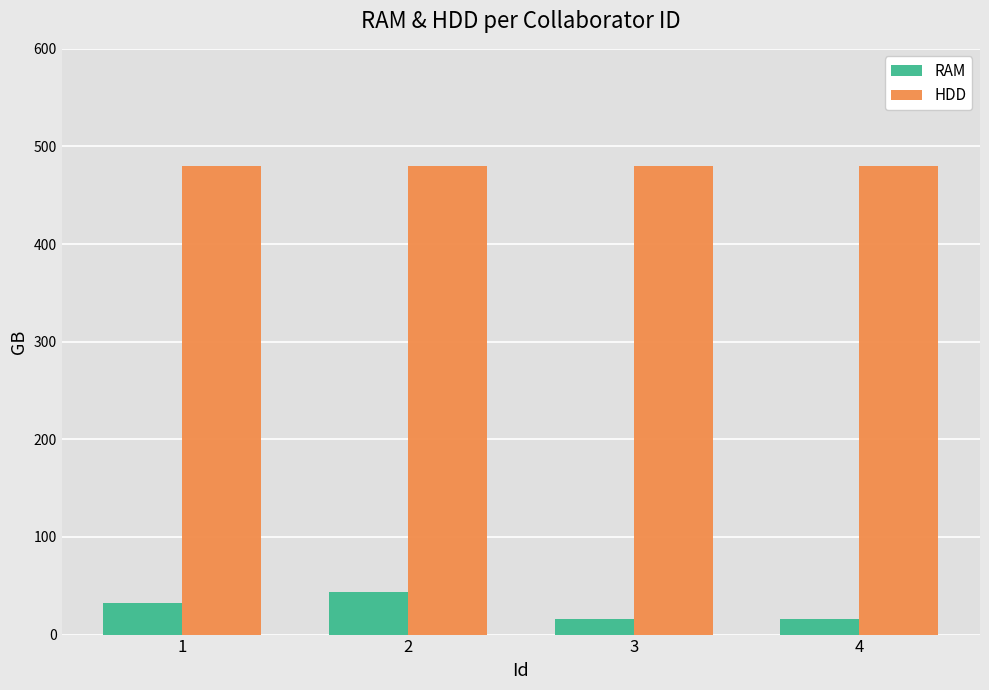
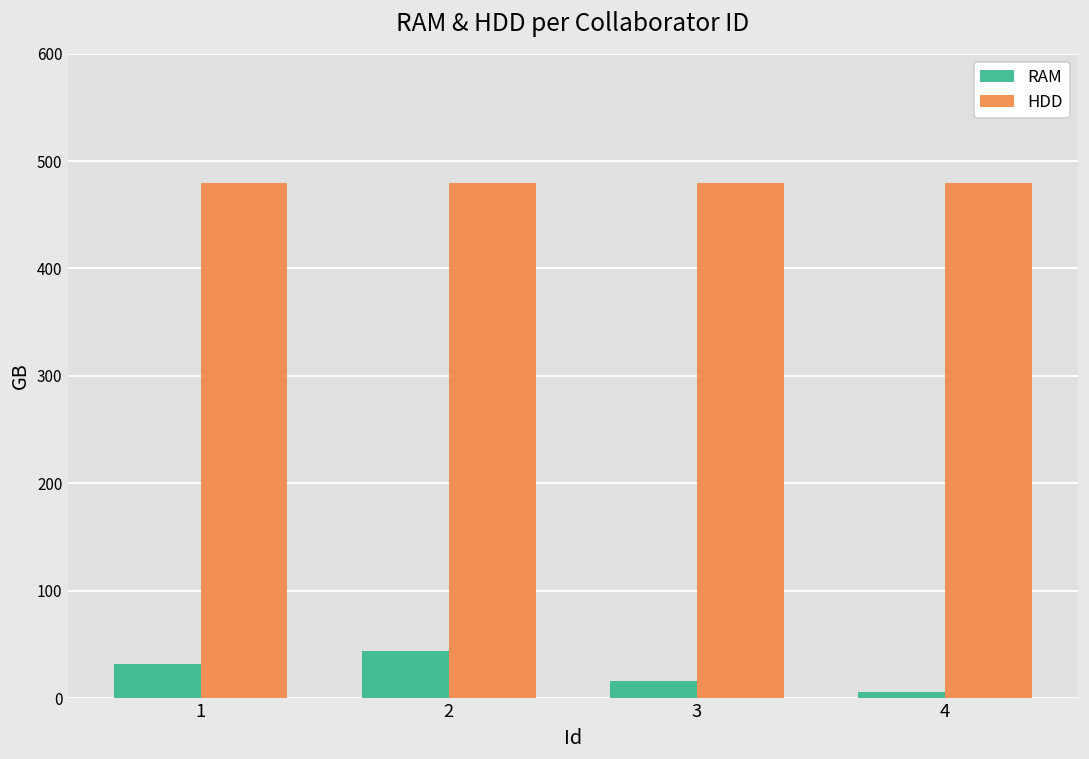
RAM, 4: 20 -> 10
